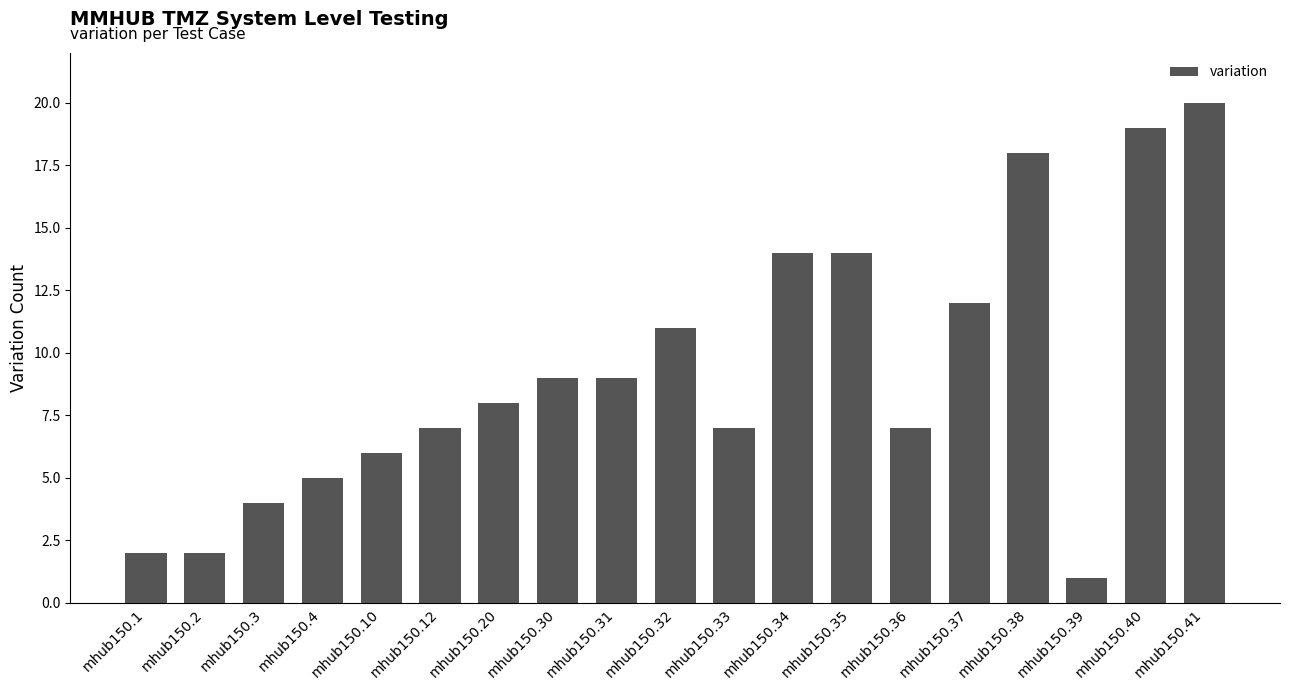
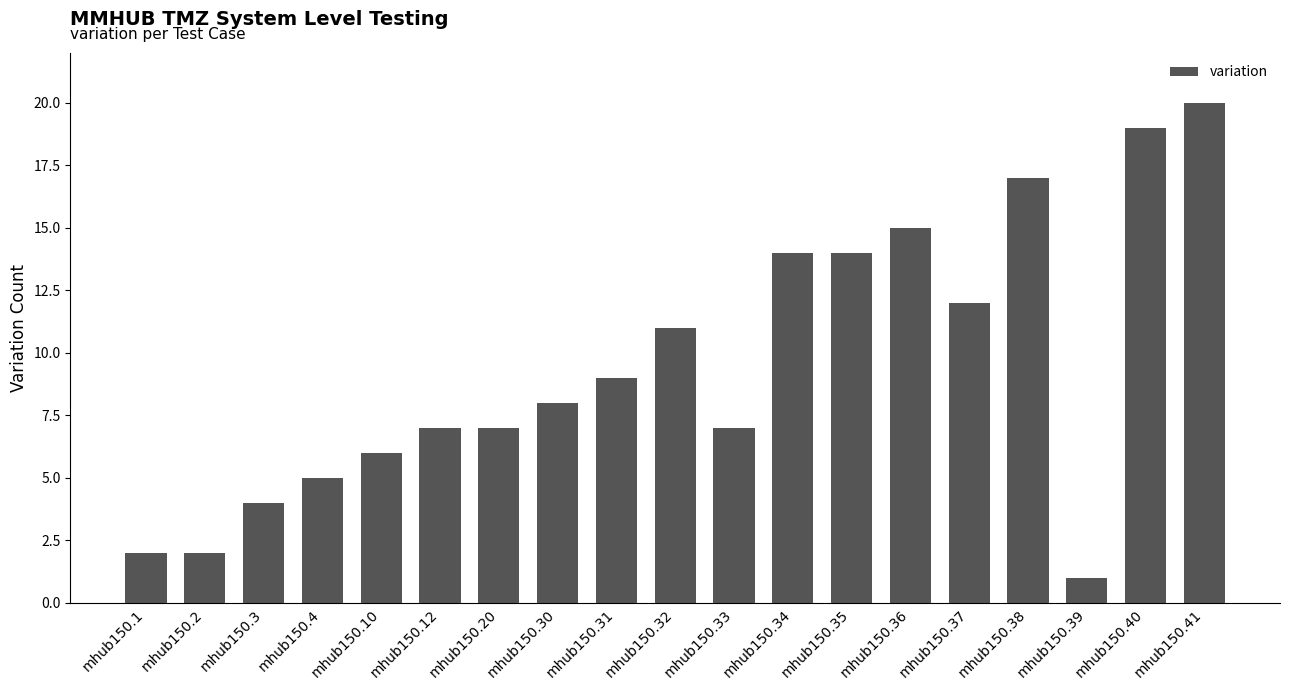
mhub150.20: 8 -> 7
mhub150.30: 9 -> 8
mhub150.36: 7 -> 15
mhub150.38: 18 -> 17
